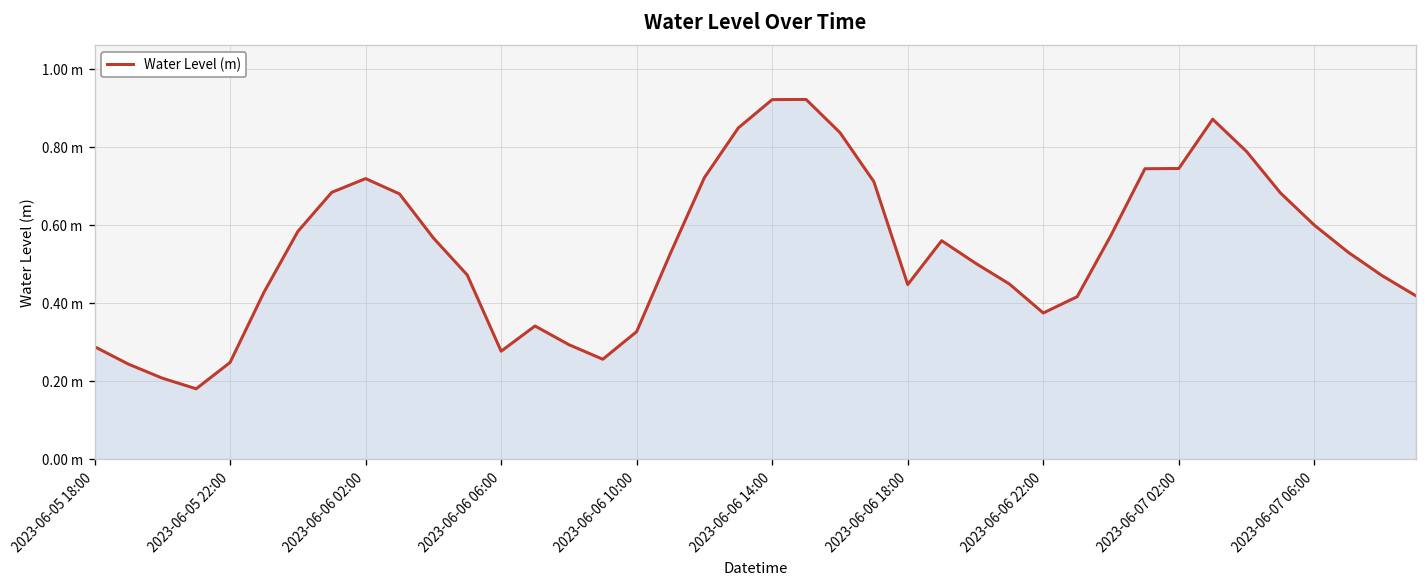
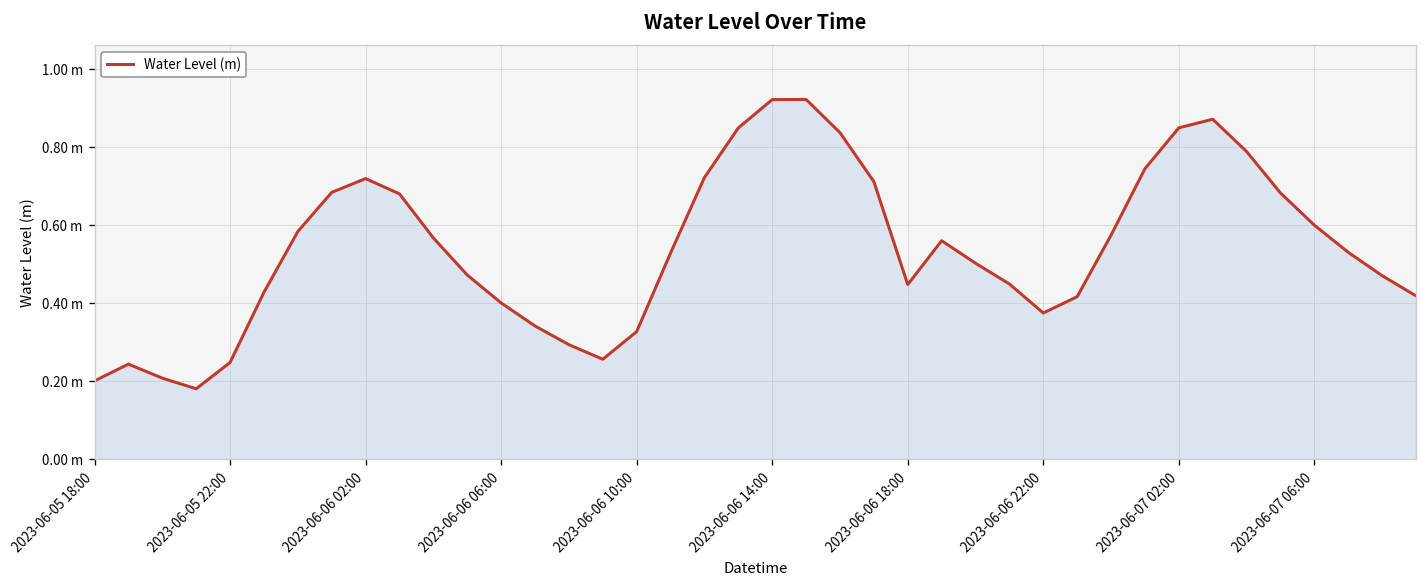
2023-06-05 18:00: 0.29 m -> 0.20 m
2023-06-06 06:00: 0.28 m -> 0.40 m
2023-06-07 02:00: 0.75 m -> 0.85 m
